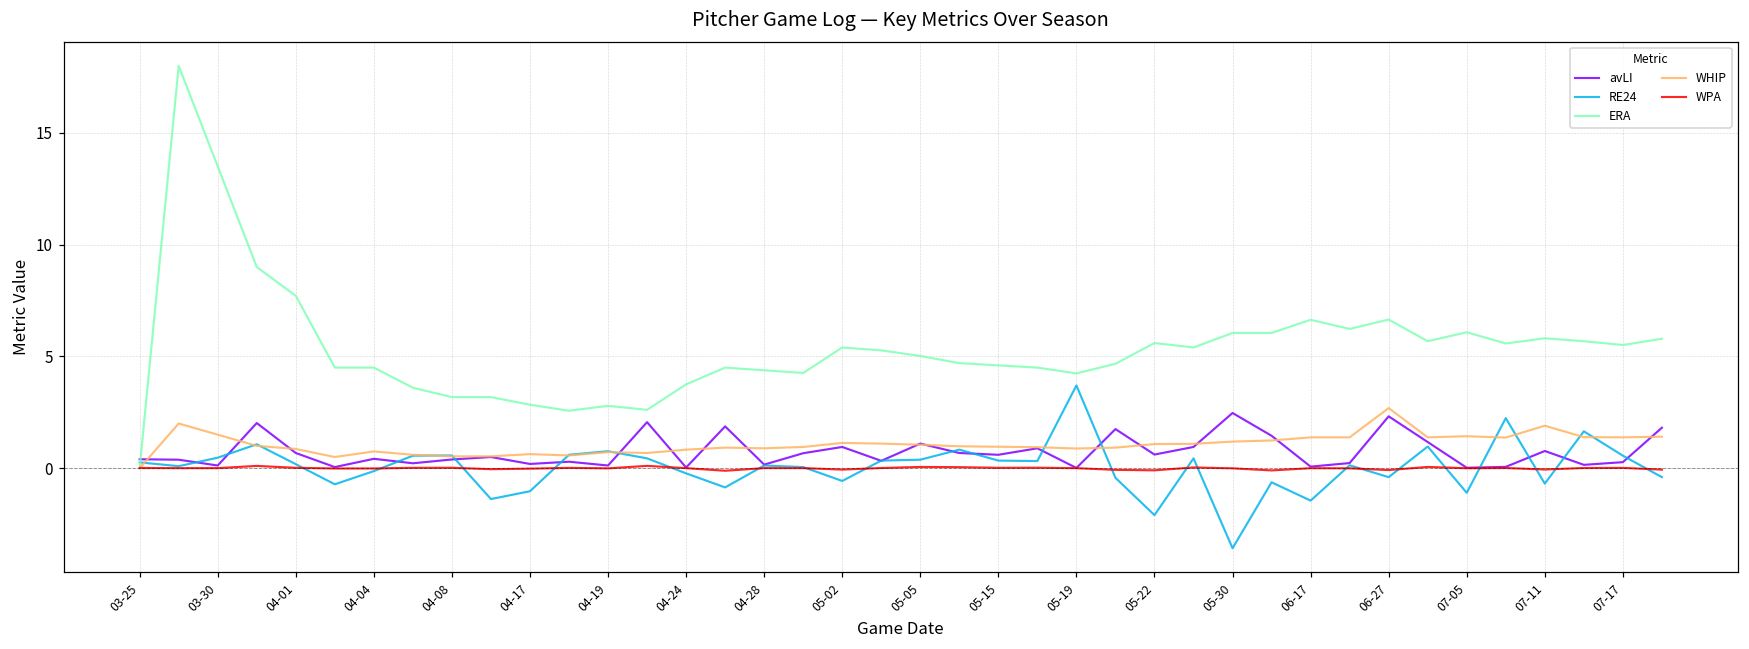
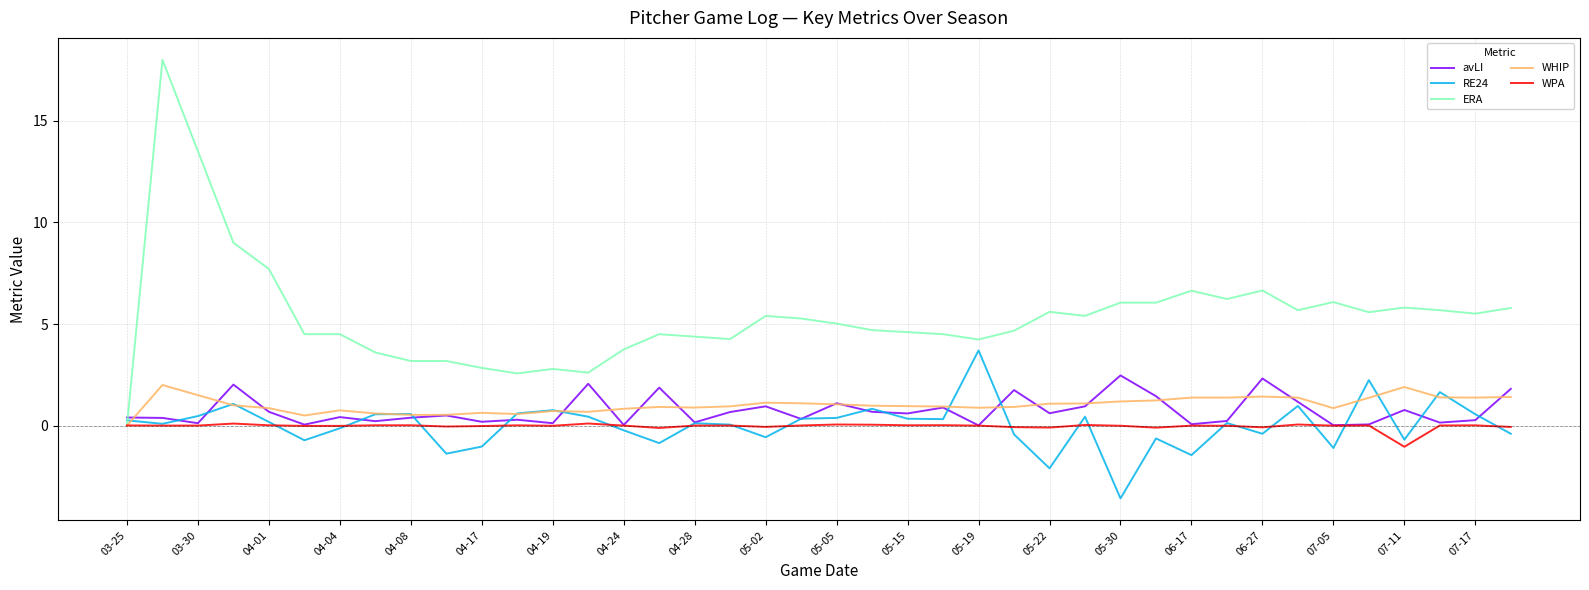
WHIP, 06-27: 2.7 -> 1.4
WHIP, 07-05: 1.4 -> 0.9
WPA, 07-11: -0.1 -> -1.0
